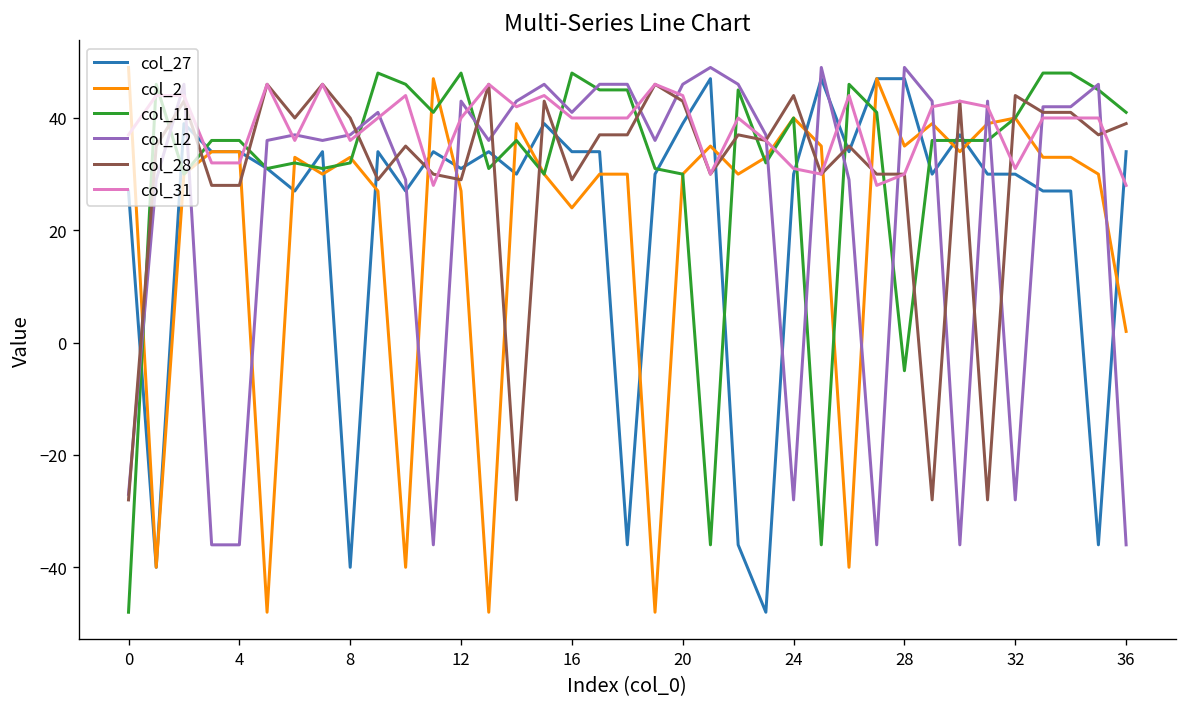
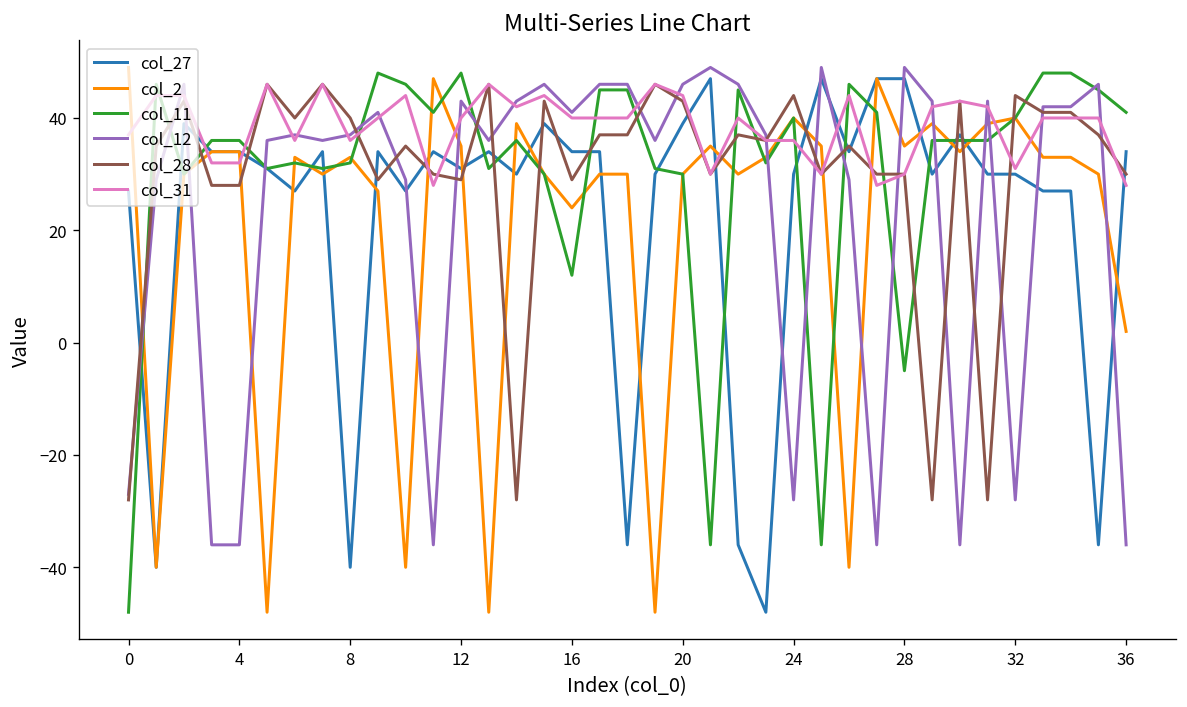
col_2, 12: 27 -> 35
col_11, 16: 48 -> 12
col_31, 24: 31 -> 36
col_28, 36: 39 -> 30
